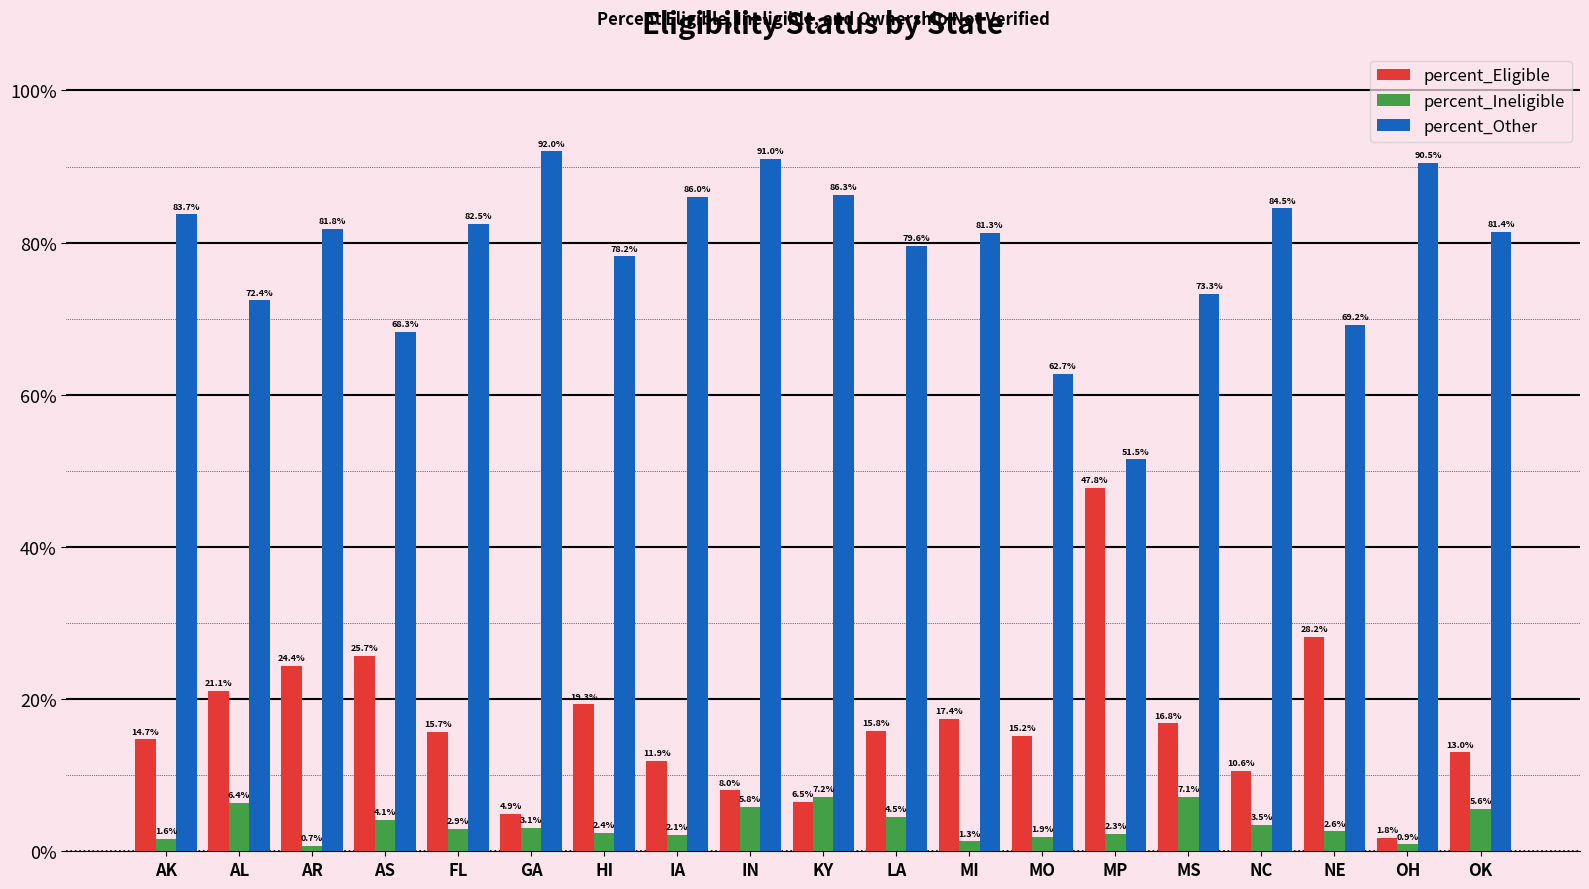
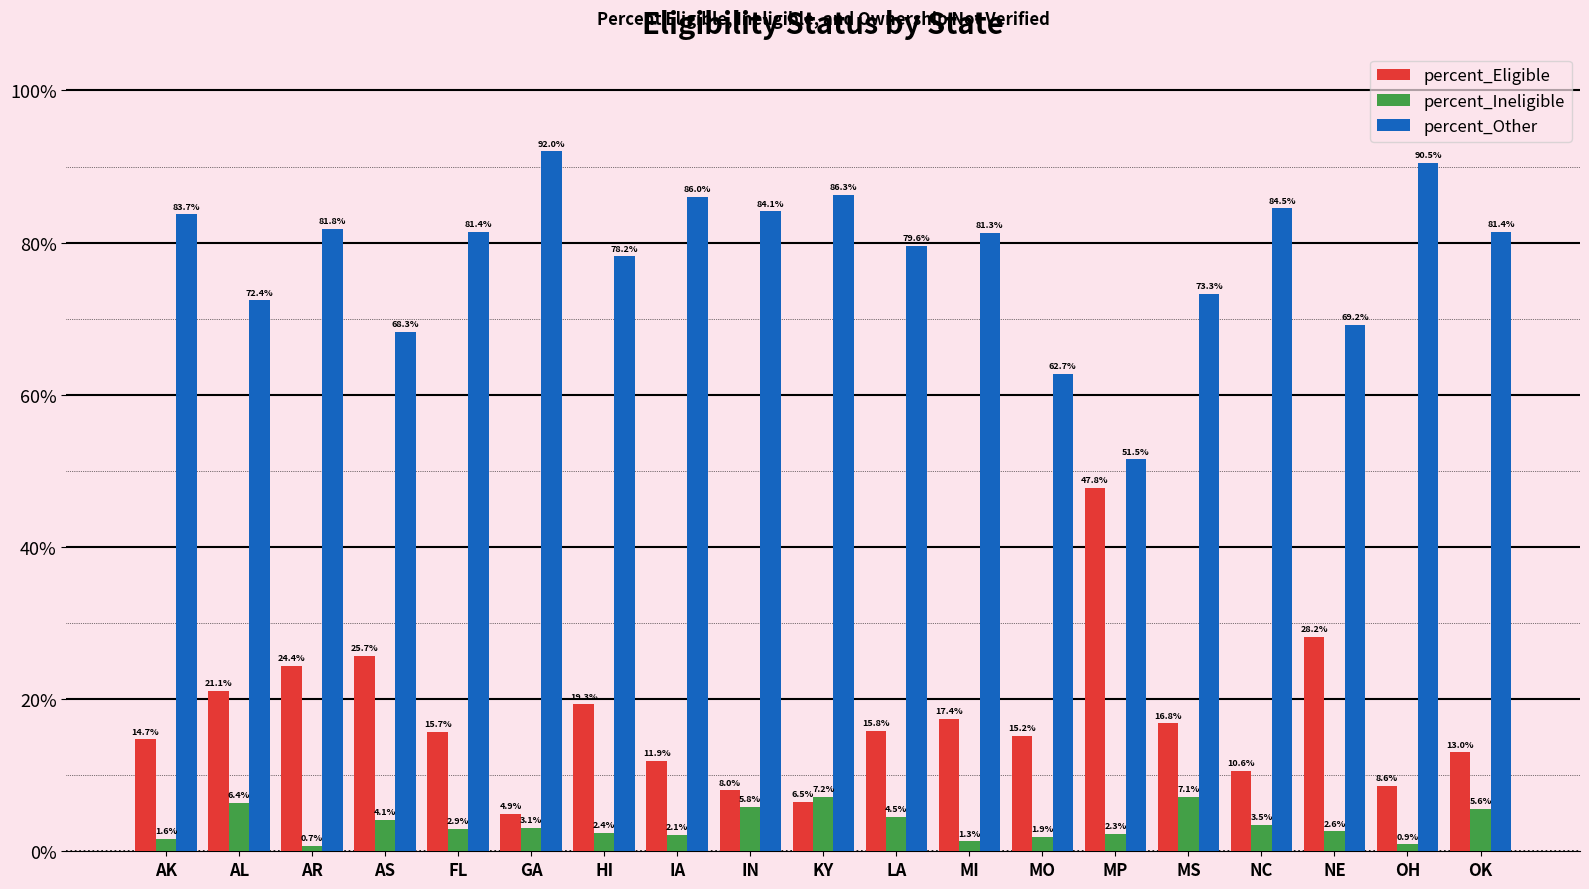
percent_Other, FL: 82.5% -> 81.4%
percent_Other, IN: 91.0% -> 84.1%
percent_Eligible, OH: 1.8% -> 8.6%
